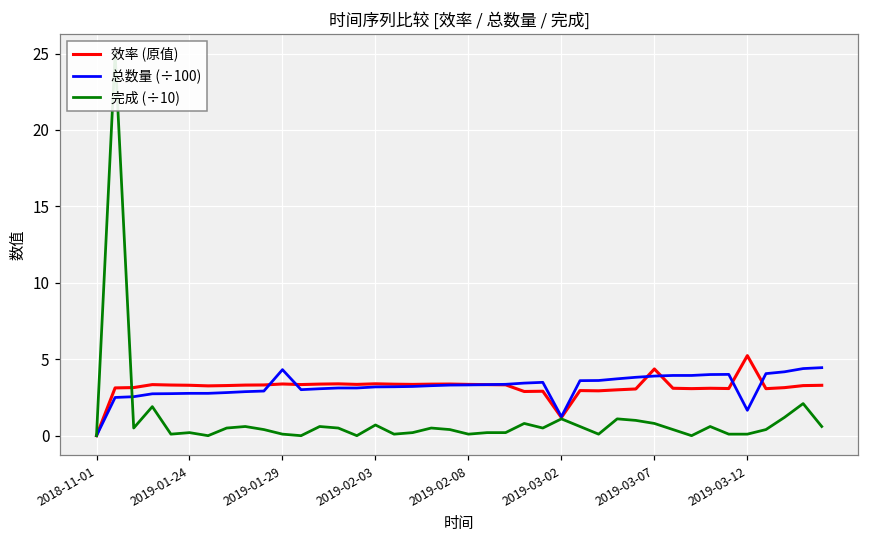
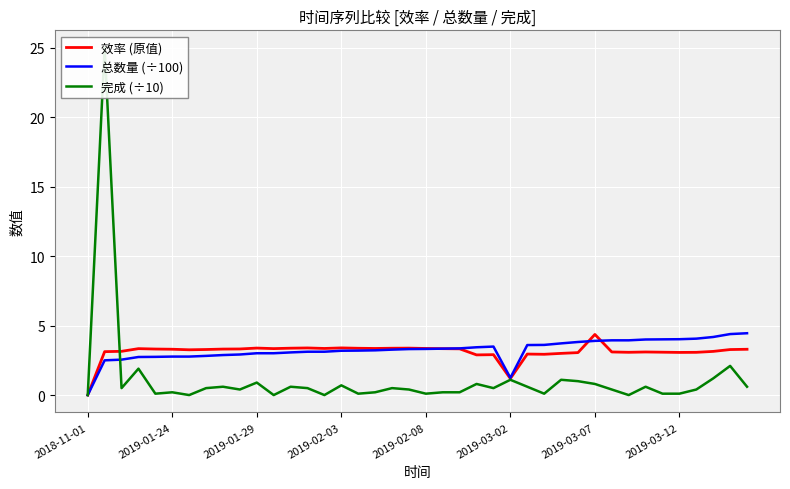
总数量 (÷100), 2019-01-29: 4.3 -> 3.0
完成 (÷10), 2019-01-29: 0.1 -> 0.9
效率 (原值), 2019-03-12: 5.2 -> 3.1
总数量 (÷100), 2019-03-12: 1.7 -> 4.0
